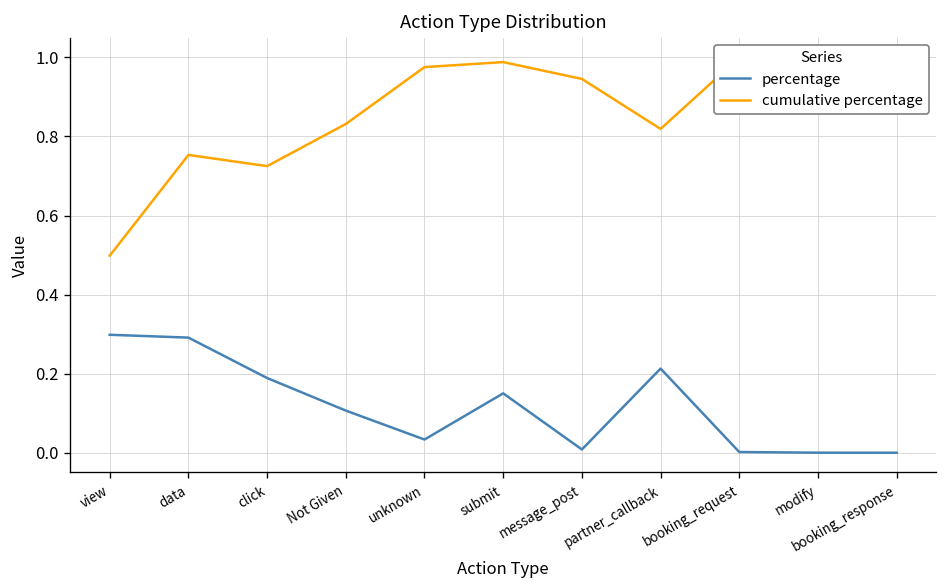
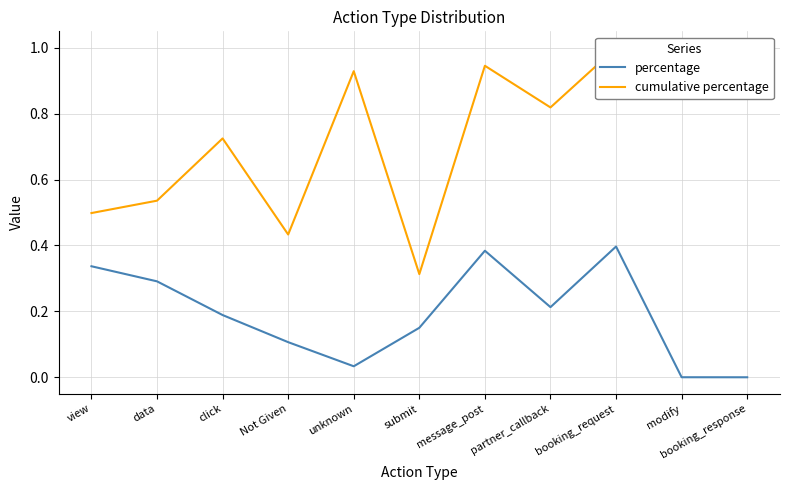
percentage, view: 0.30 -> 0.34
cumulative percentage, data: 0.75 -> 0.54
cumulative percentage, Not Given: 0.83 -> 0.43
cumulative percentage, unknown: 0.98 -> 0.93
cumulative percentage, submit: 0.99 -> 0.31
percentage, message_post: 0.01 -> 0.38
percentage, booking_request: 0.00 -> 0.40
